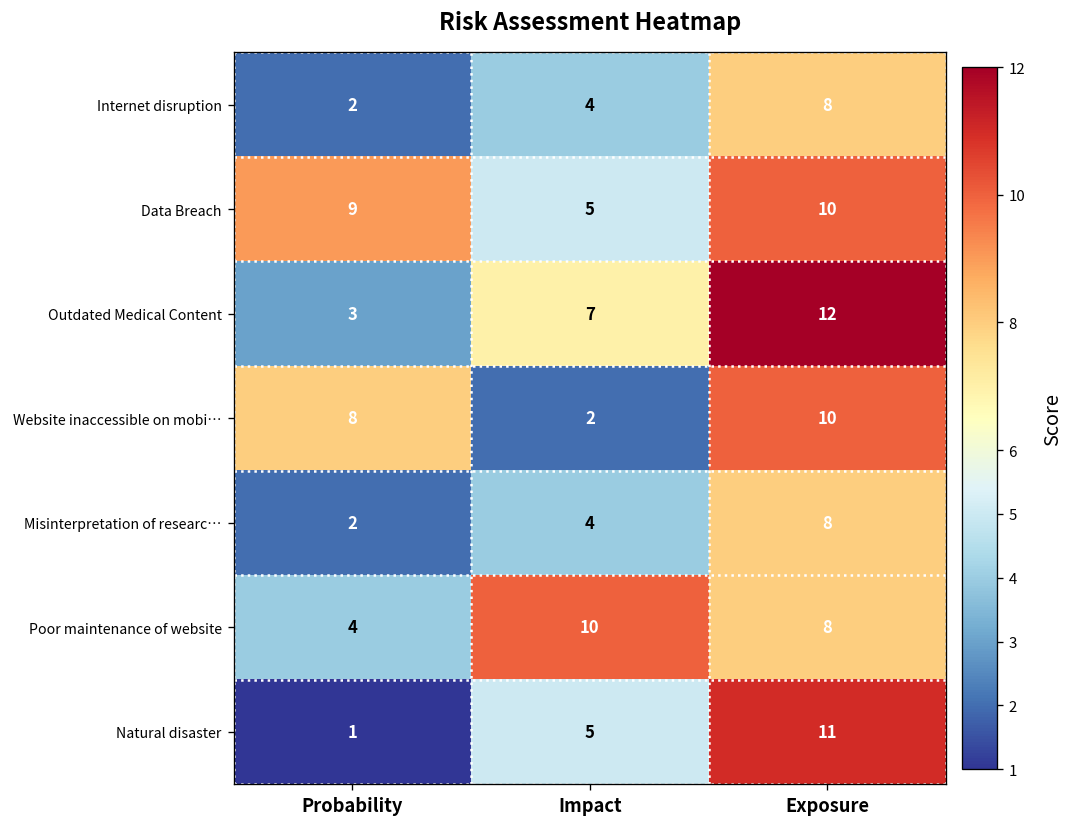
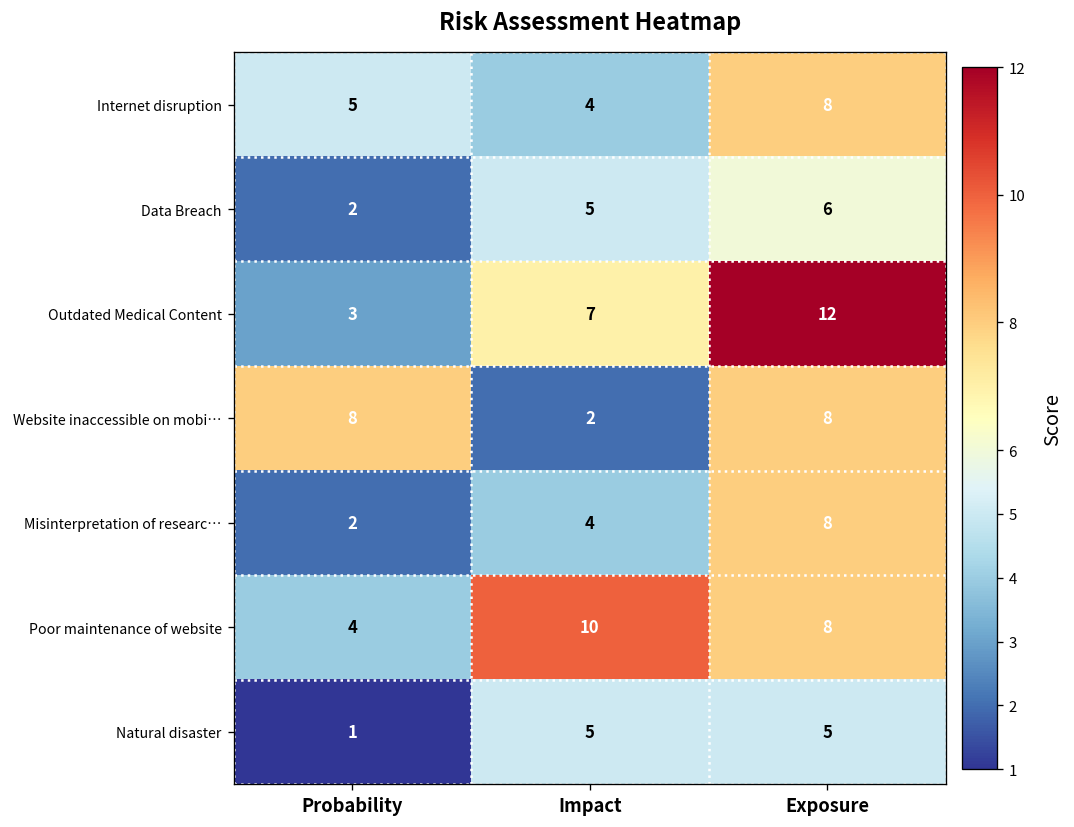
Internet disruption, Probability: 2 -> 5
Data Breach, Probability: 9 -> 2
Data Breach, Exposure: 10 -> 6
Website inaccessible on mobi…, Exposure: 10 -> 8
Natural disaster, Exposure: 11 -> 5
